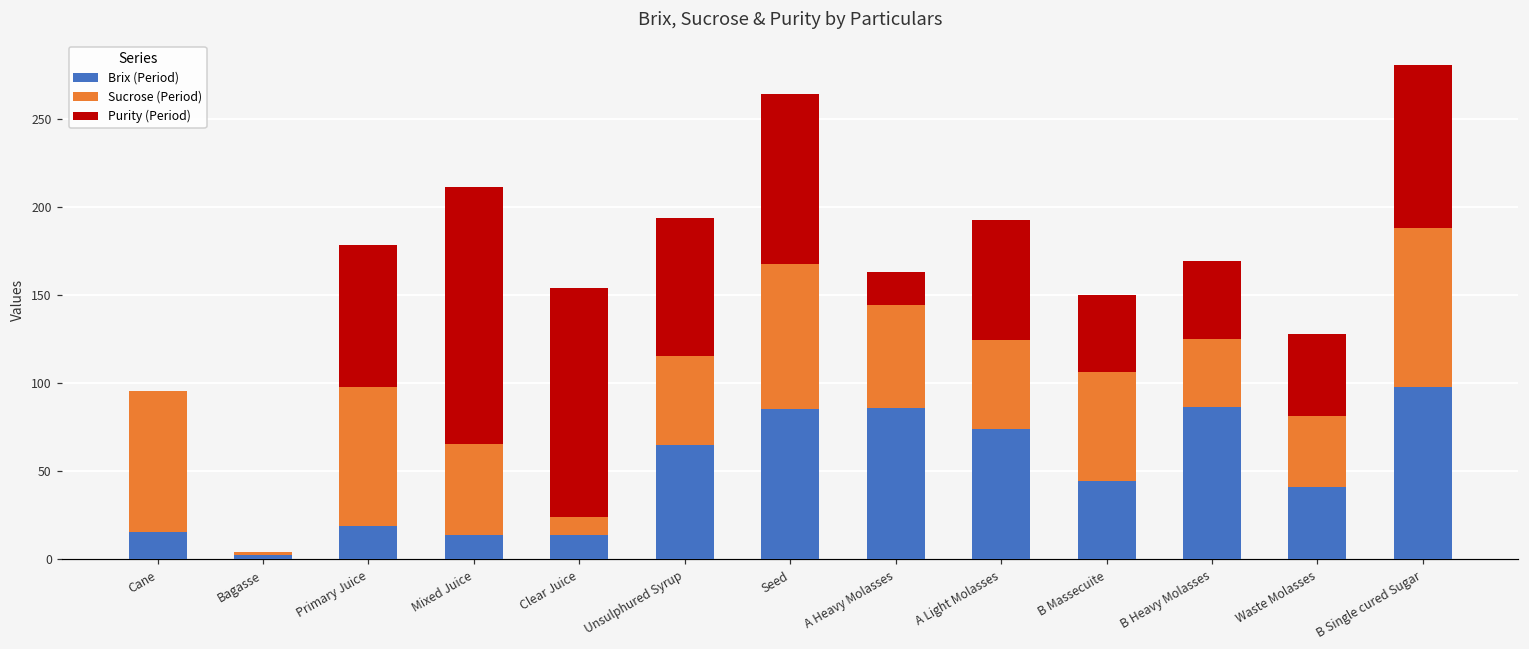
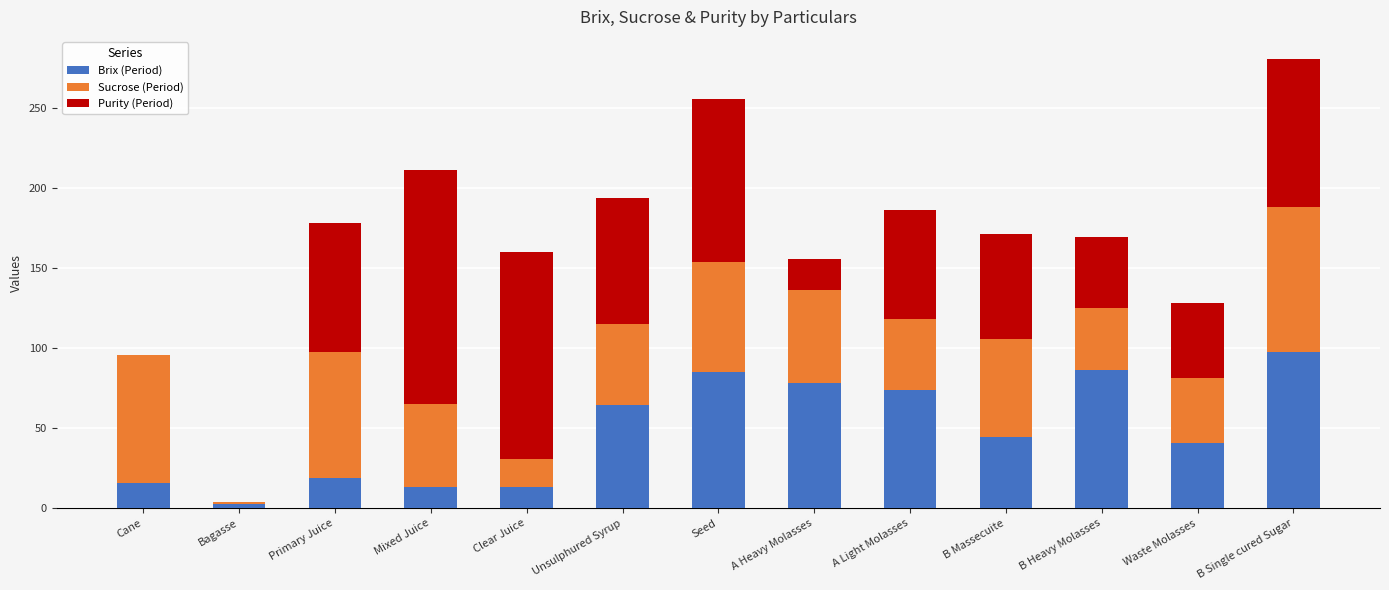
Sucrose (Period), Clear Juice: 11 -> 17
Sucrose (Period), Seed: 82 -> 69
Purity (Period), Seed: 96 -> 102
Brix (Period), A Heavy Molasses: 86 -> 78
Sucrose (Period), A Light Molasses: 50 -> 44
Purity (Period), B Massecuite: 44 -> 65
